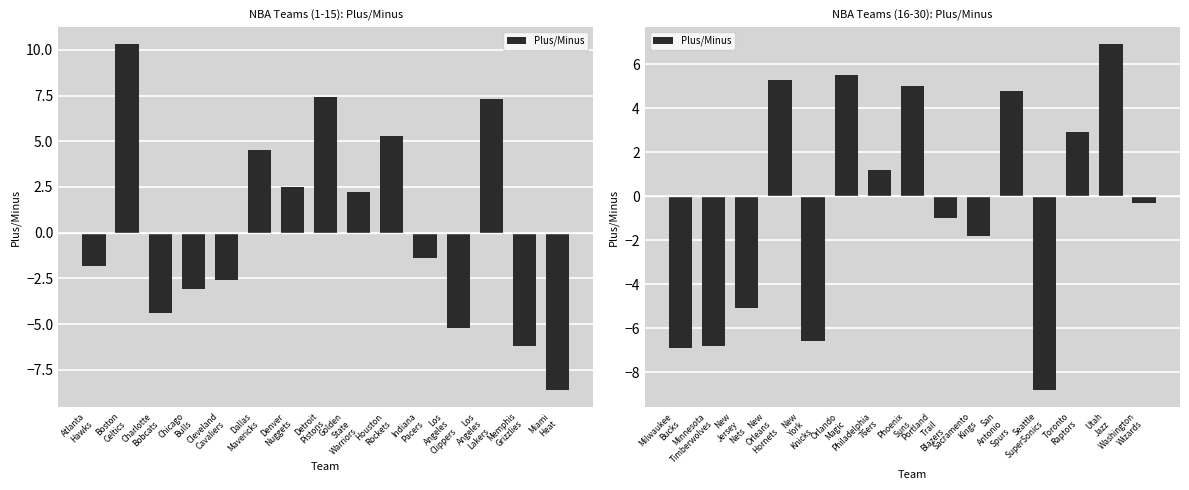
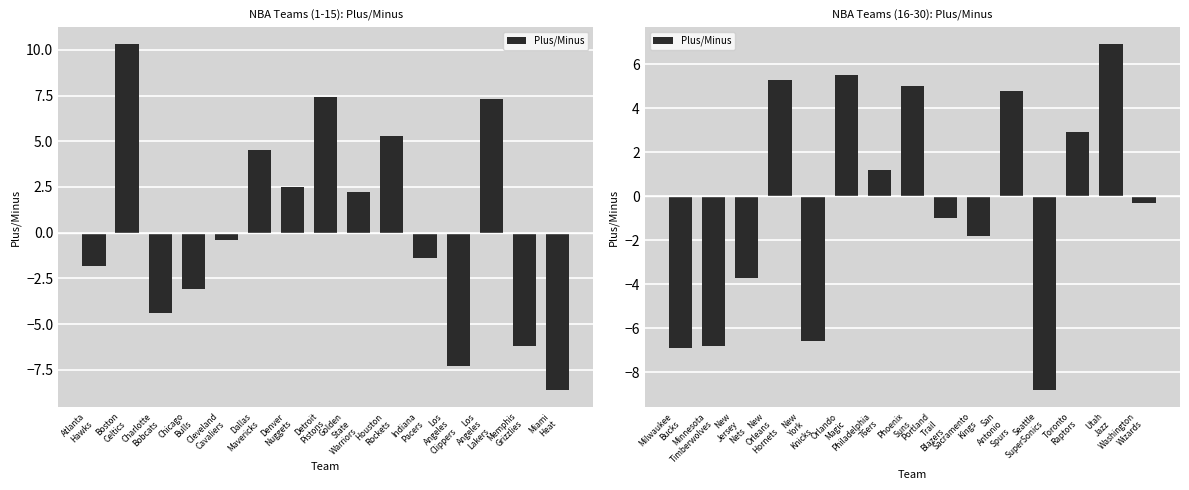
NBA Teams (1-15): Plus/Minus, Cleveland Cavaliers: -2.6 -> -0.4
NBA Teams (1-15): Plus/Minus, Los Angeles Clippers: -5.2 -> -7.3
NBA Teams (16-30): Plus/Minus, New Jersey Nets: -5.1 -> -3.7
